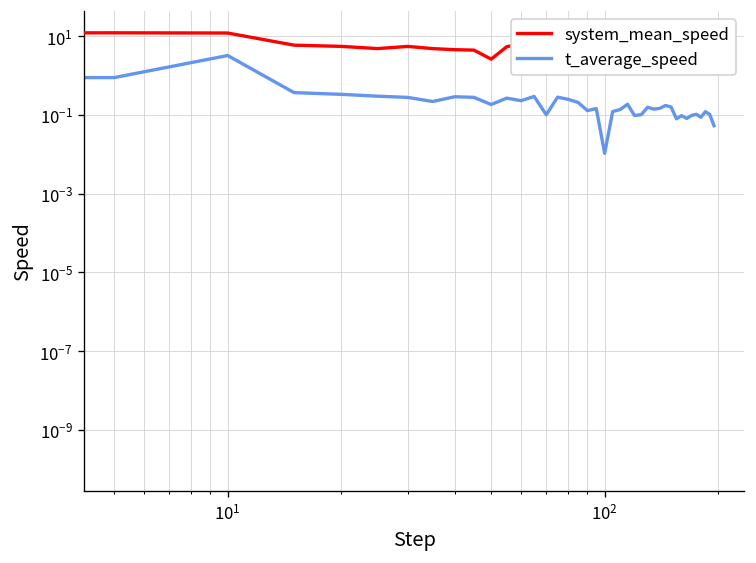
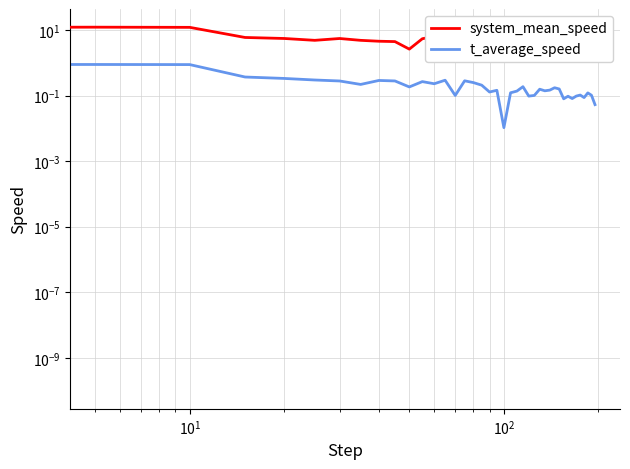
t_average_speed, 10^1: 3 -> 0.9
